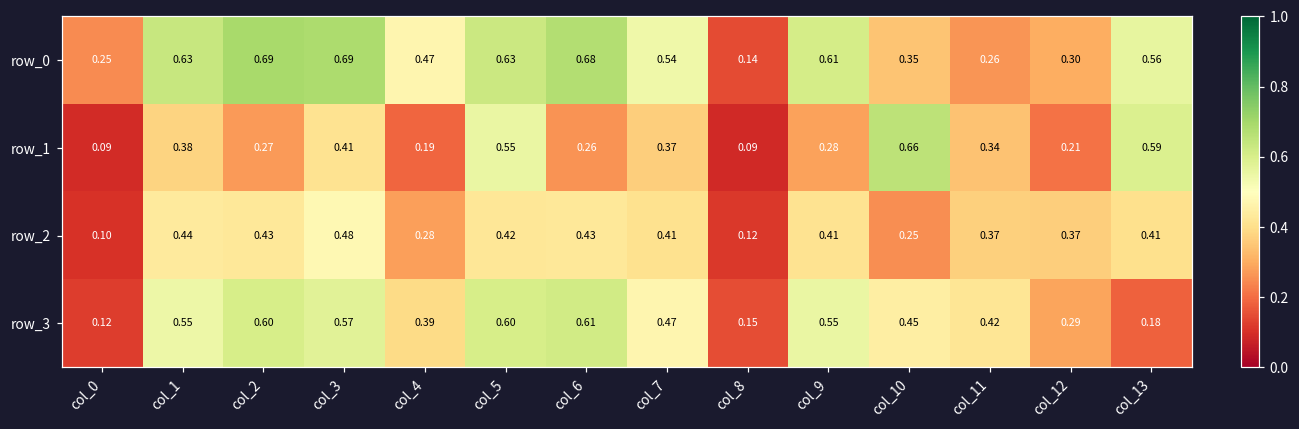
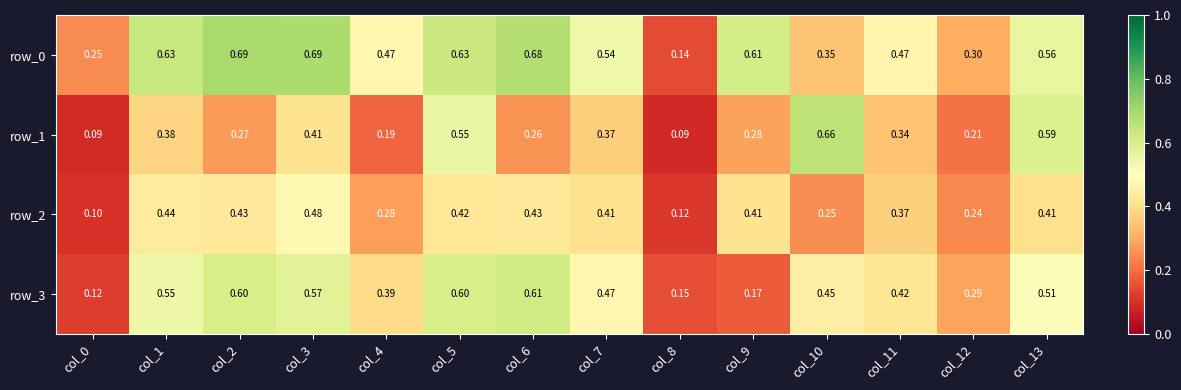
row_0, col_11: 0.26 -> 0.47
row_2, col_12: 0.37 -> 0.24
row_3, col_9: 0.55 -> 0.17
row_3, col_13: 0.18 -> 0.51
